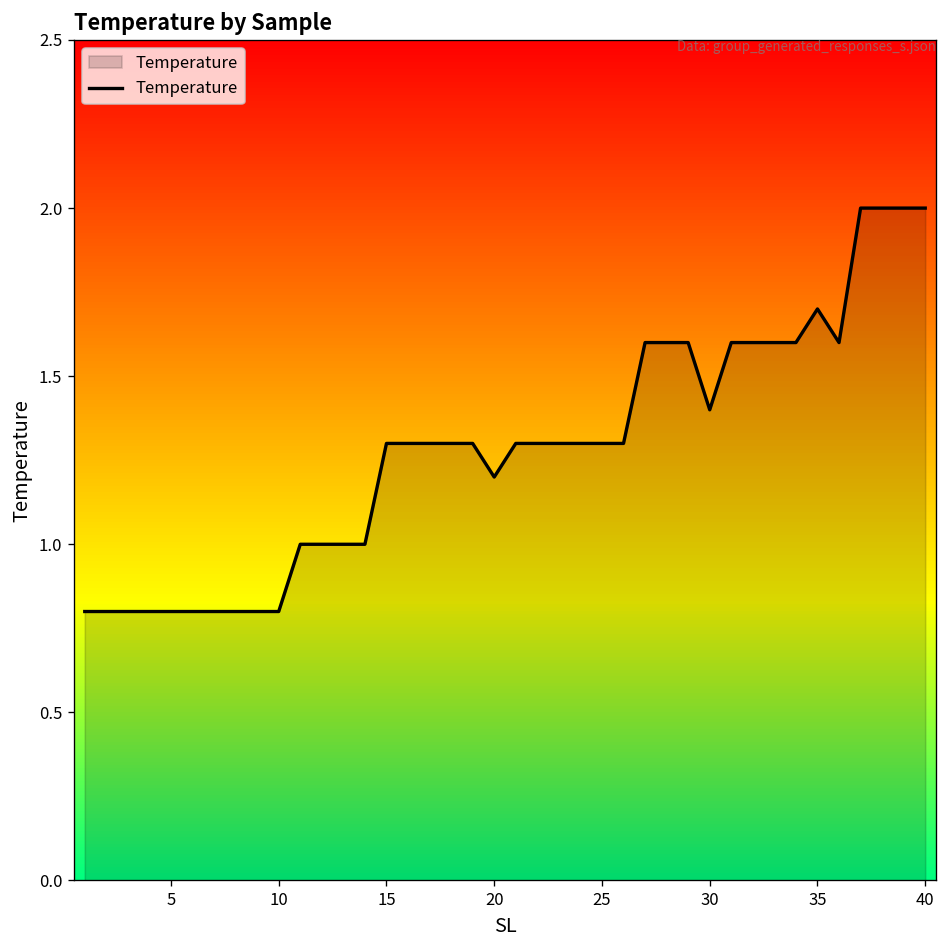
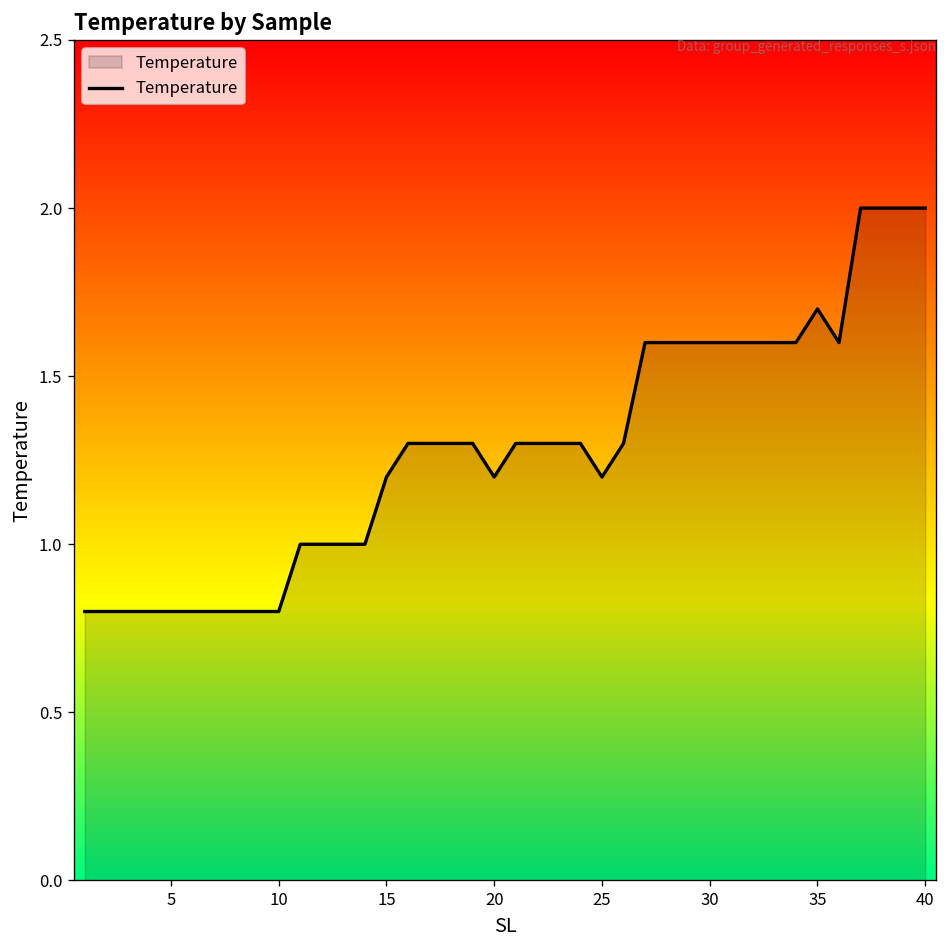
15: 1.3 -> 1.2
25: 1.3 -> 1.2
30: 1.4 -> 1.6
